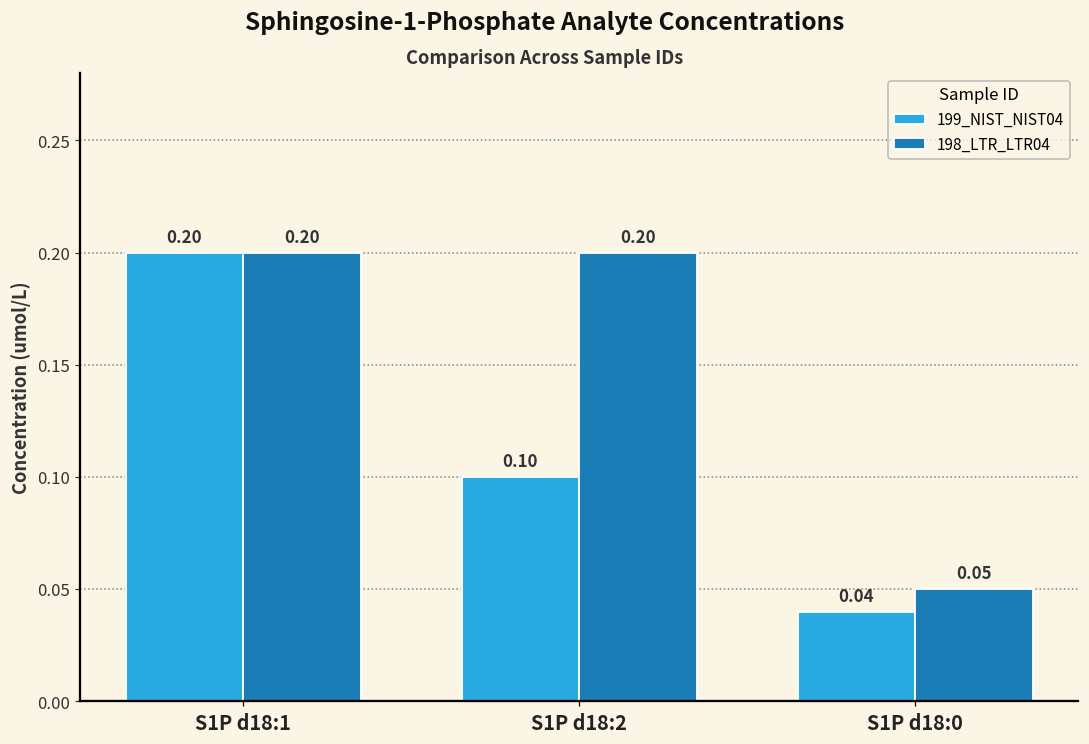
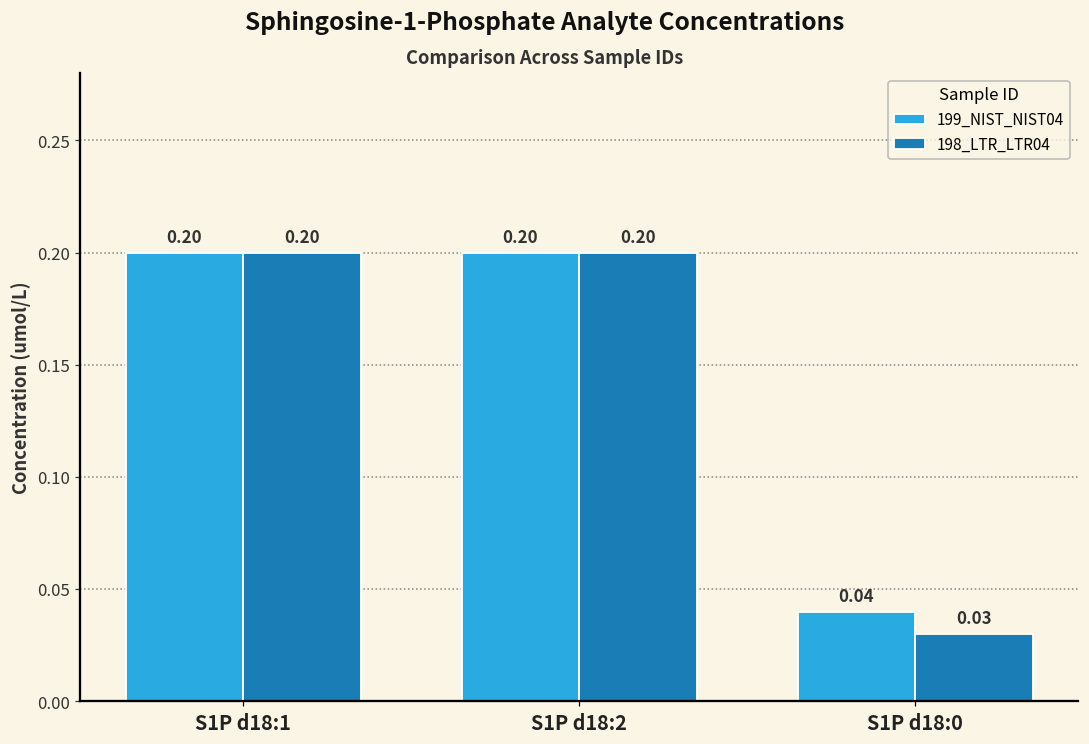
199_NIST_NIST04, S1P d18:2: 0.10 -> 0.20
198_LTR_LTR04, S1P d18:0: 0.05 -> 0.03
